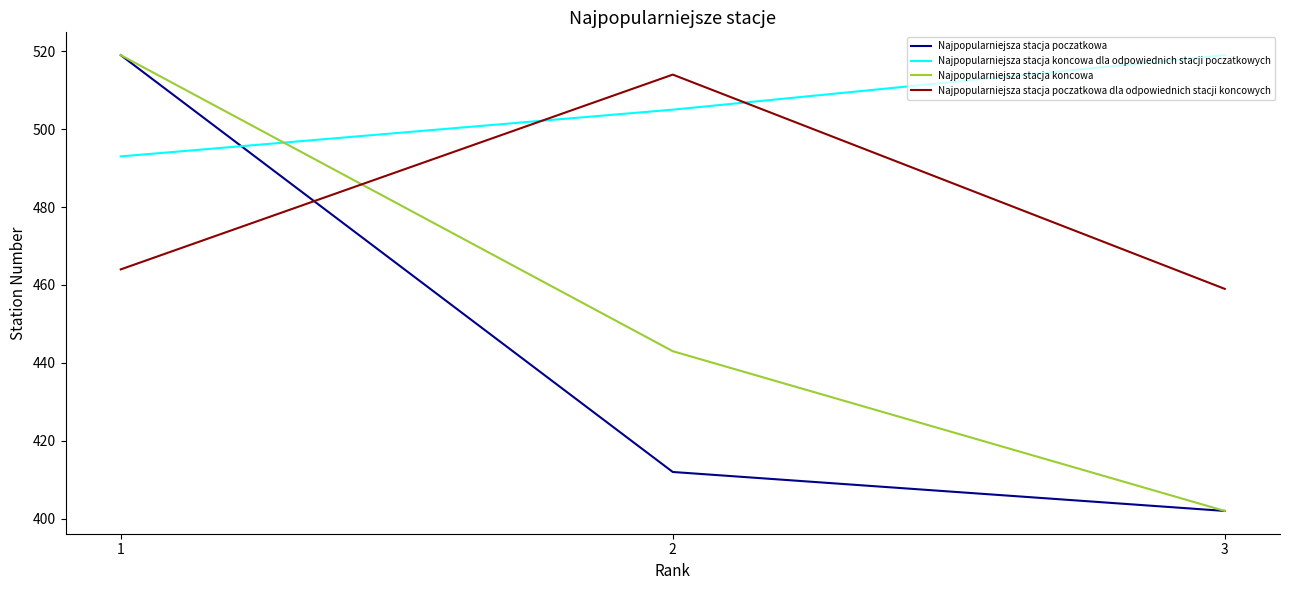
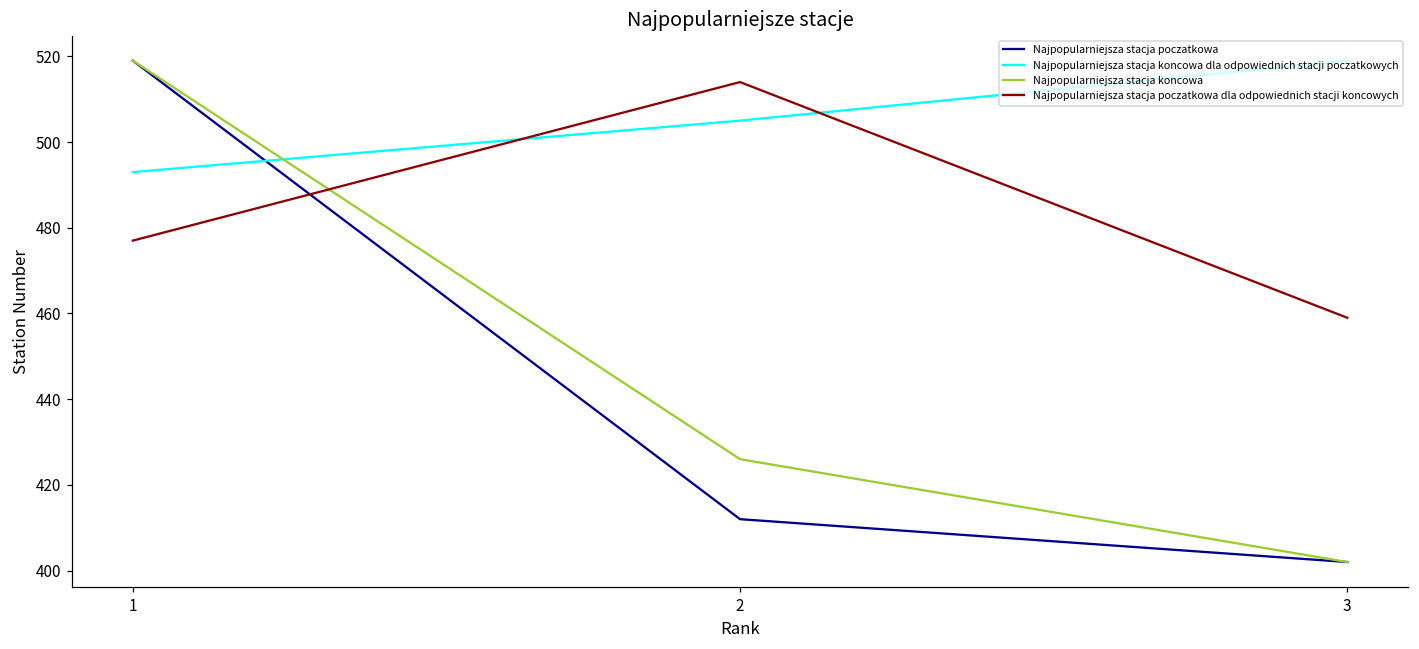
Najpopularniejsza stacja poczatkowa dla odpowiednich stacji koncowych, 1: 464 -> 477
Najpopularniejsza stacja koncowa, 2: 443 -> 426
